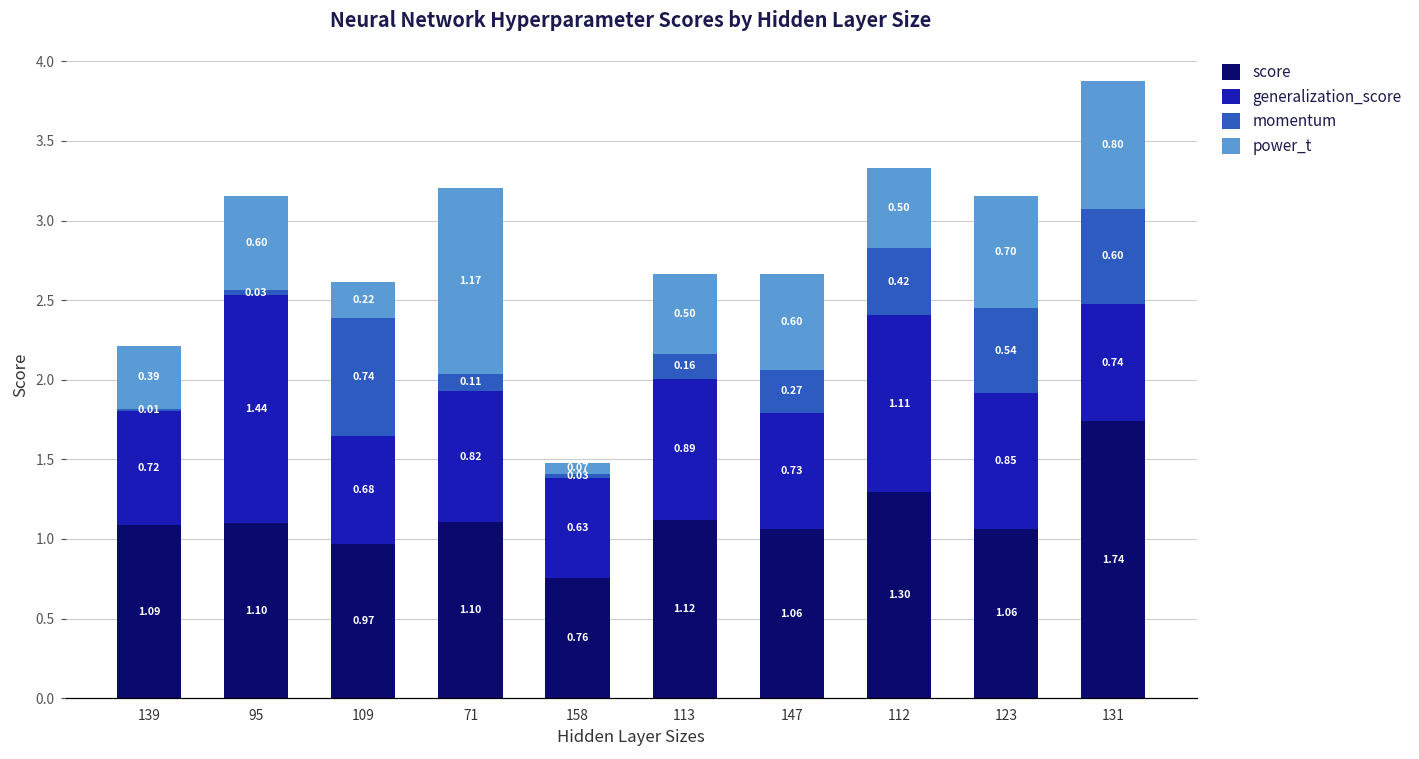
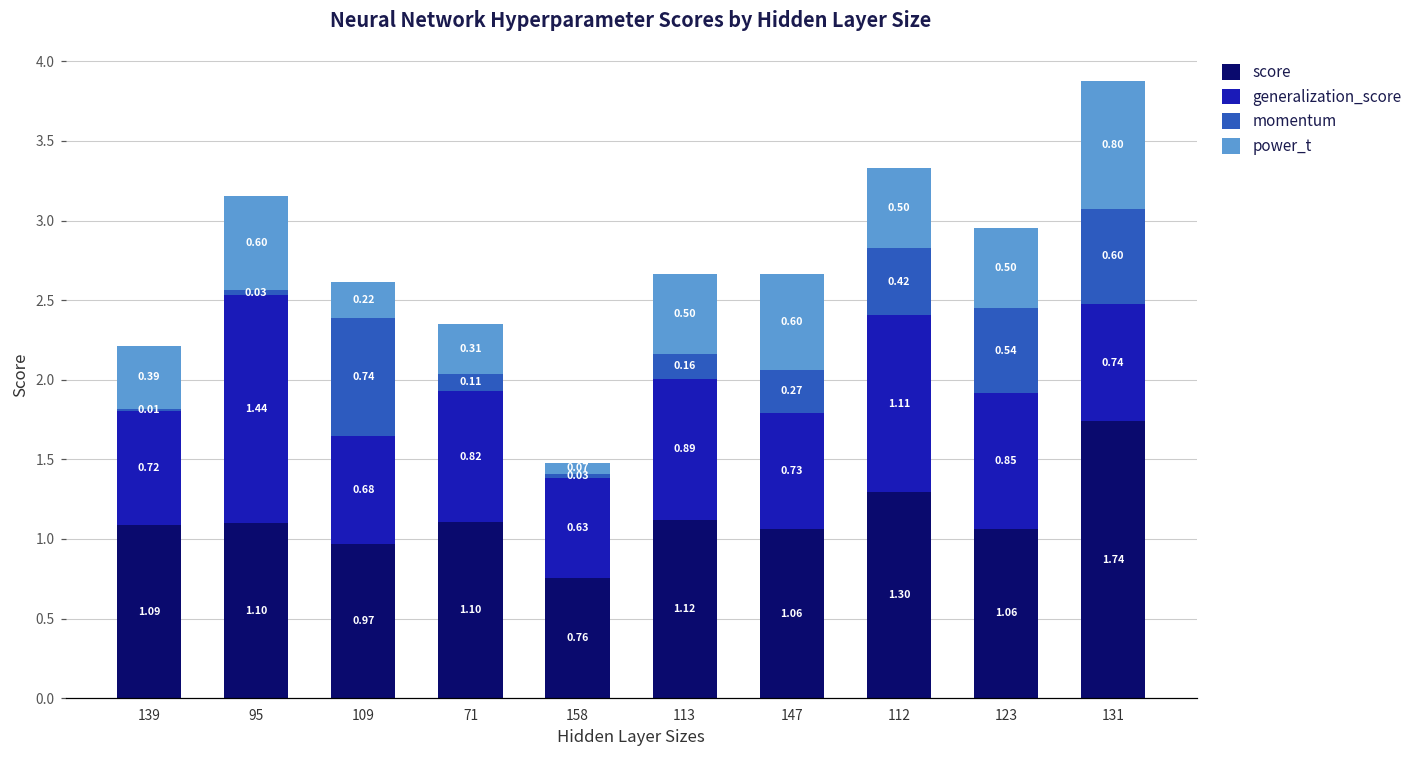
power_t, 71: 1.17 -> 0.31
power_t, 123: 0.70 -> 0.50
